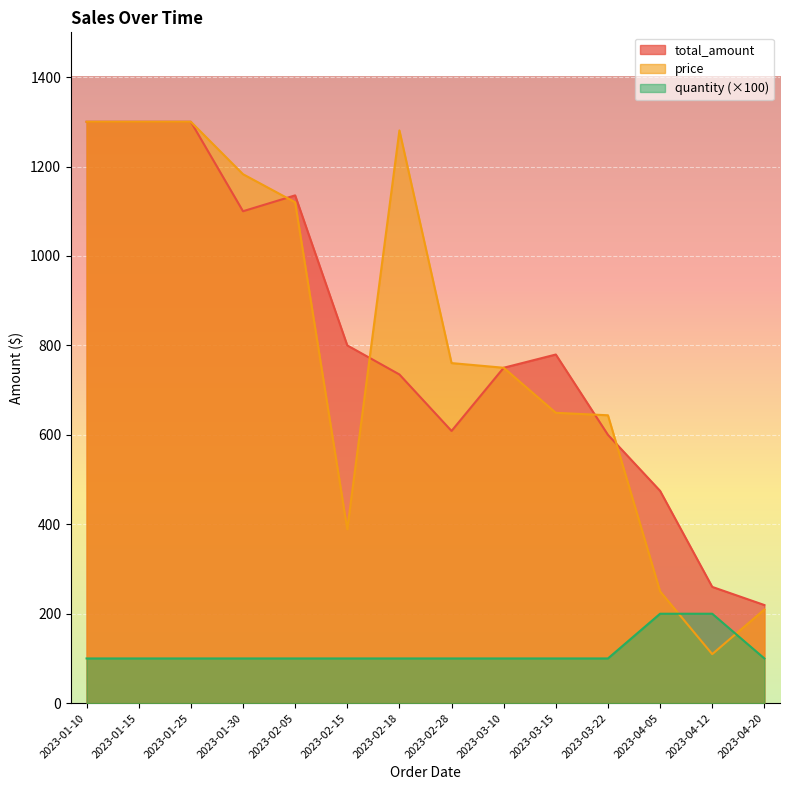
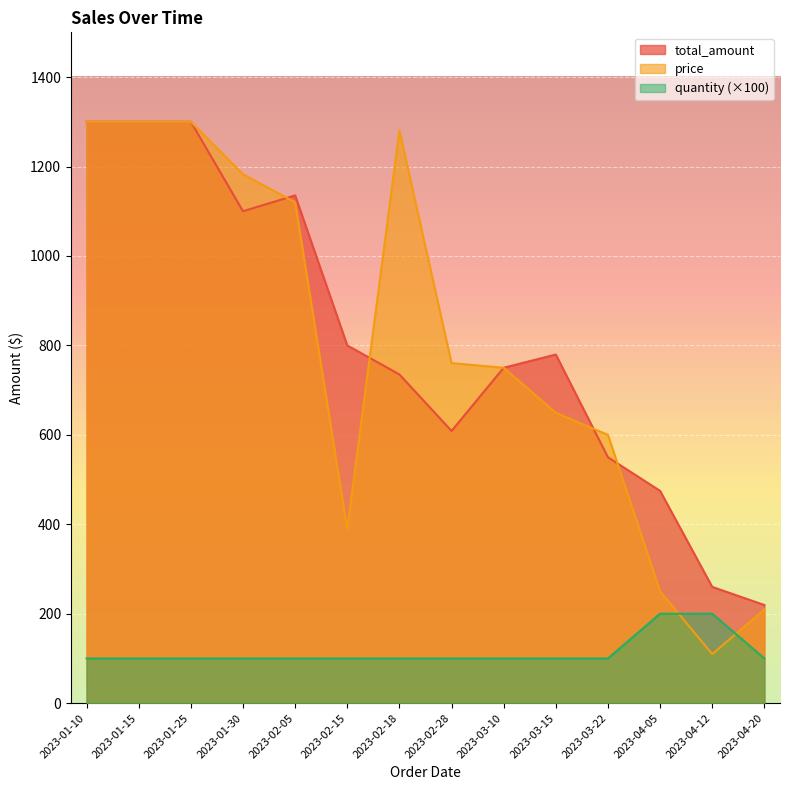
total_amount, 2023-03-22: 600 -> 550
price, 2023-03-22: 640 -> 600
